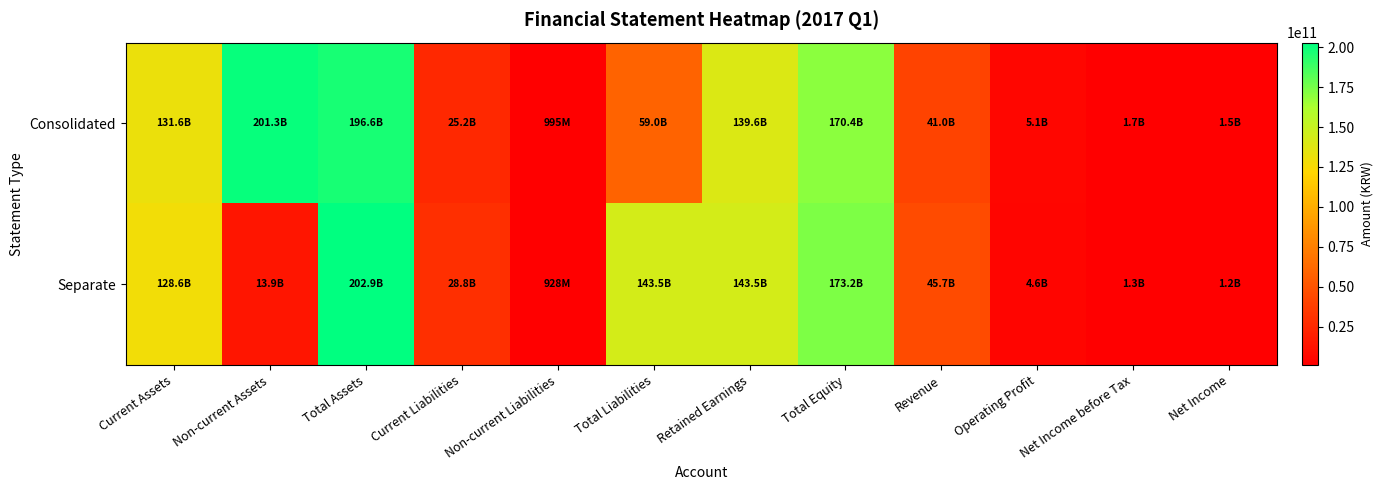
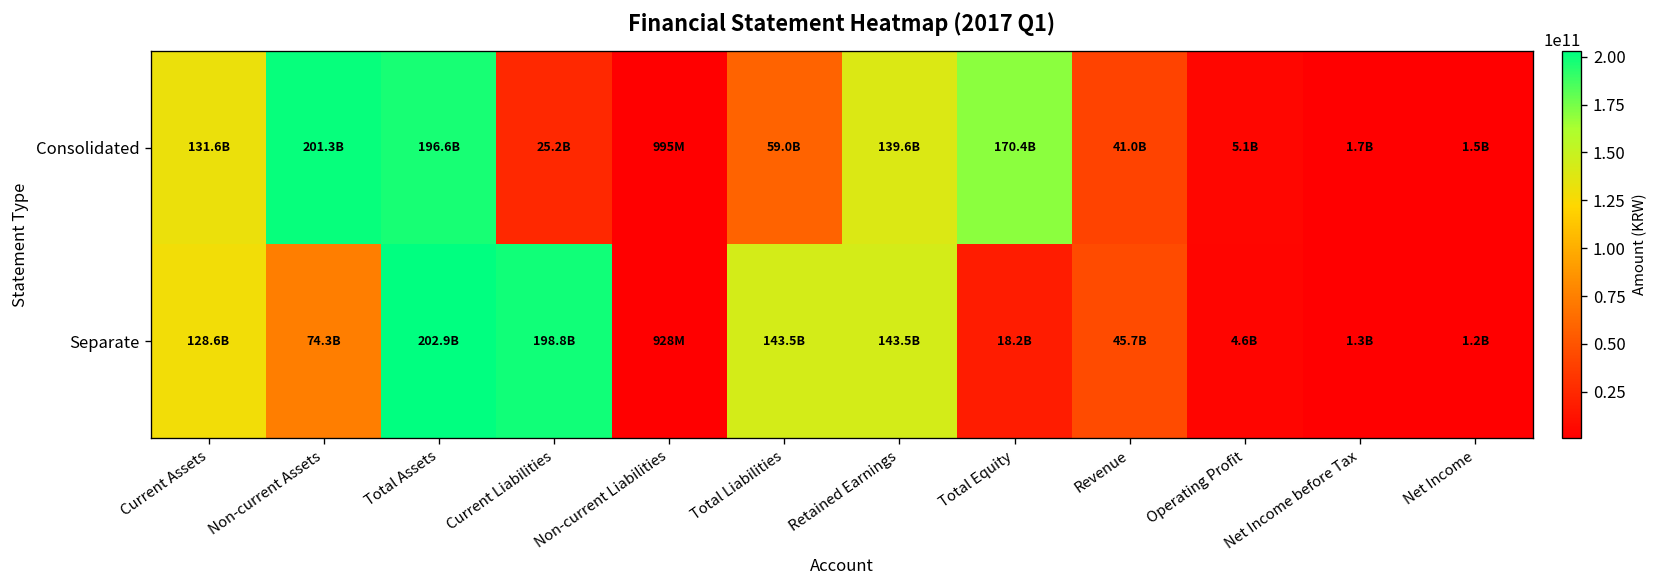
Separate, Non-current Assets: 13.9B -> 74.3B
Separate, Current Liabilities: 28.8B -> 198.8B
Separate, Total Equity: 173.2B -> 18.2B
